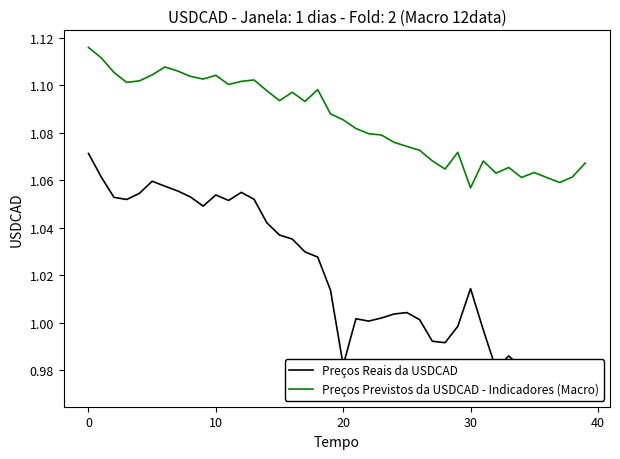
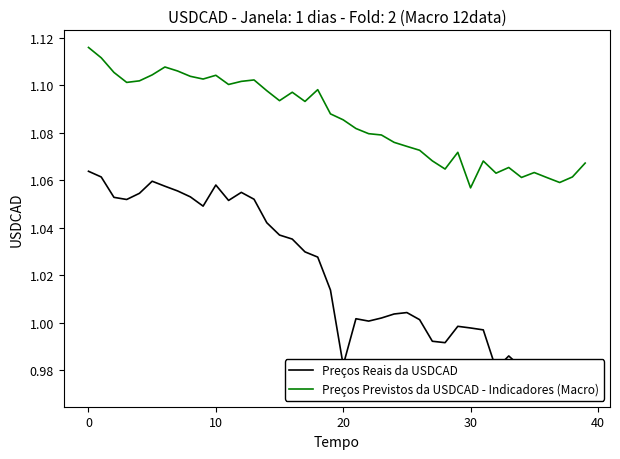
Preços Reais da USDCAD, 0: 1.071 -> 1.064
Preços Reais da USDCAD, 10: 1.054 -> 1.058
Preços Reais da USDCAD, 30: 1.014 -> 0.998
